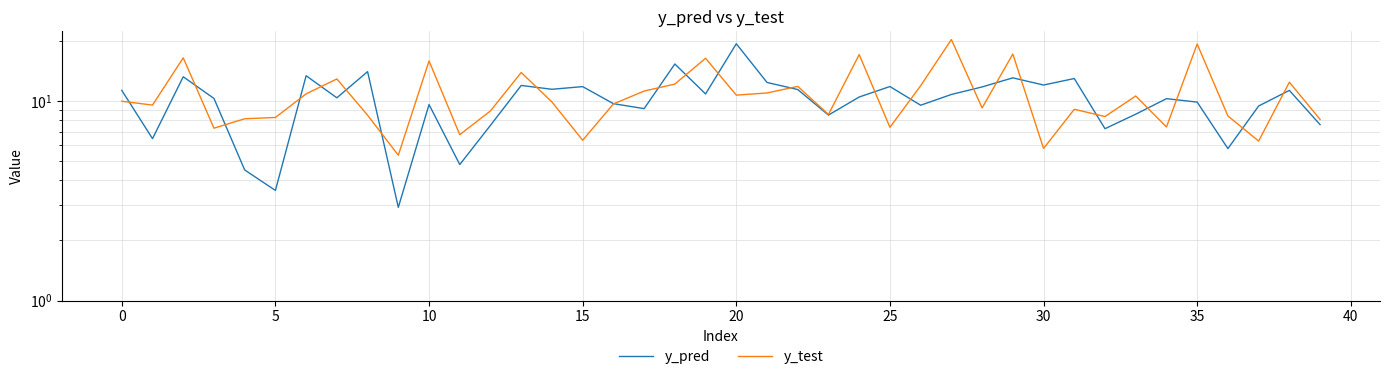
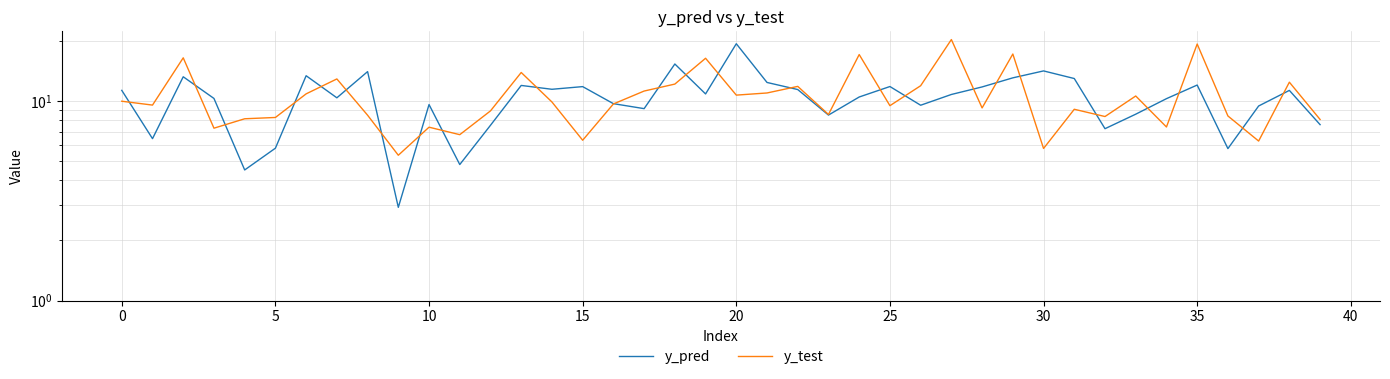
y_pred, 5: 3.6 -> 5.8
y_test, 10: 16 -> 7.4
y_test, 25: 7.4 -> 9
y_pred, 30: 12 -> 14
y_pred, 35: 10 -> 12
